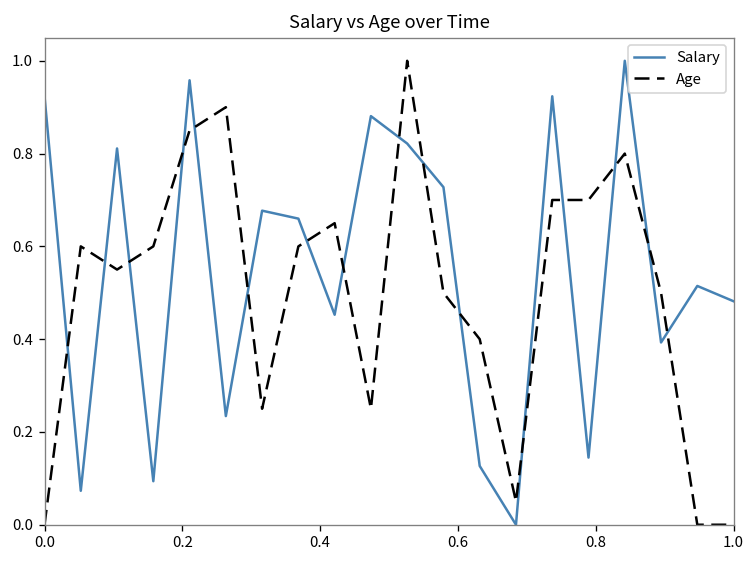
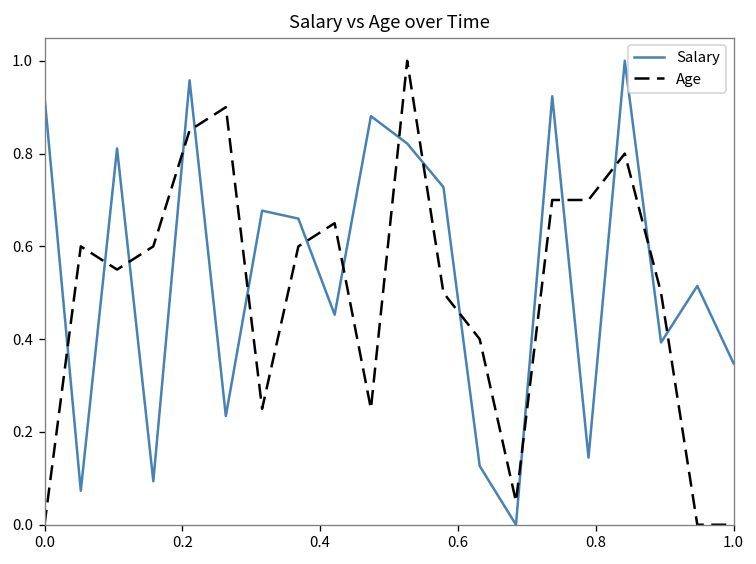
Salary, 1.0: 0.48 -> 0.35
